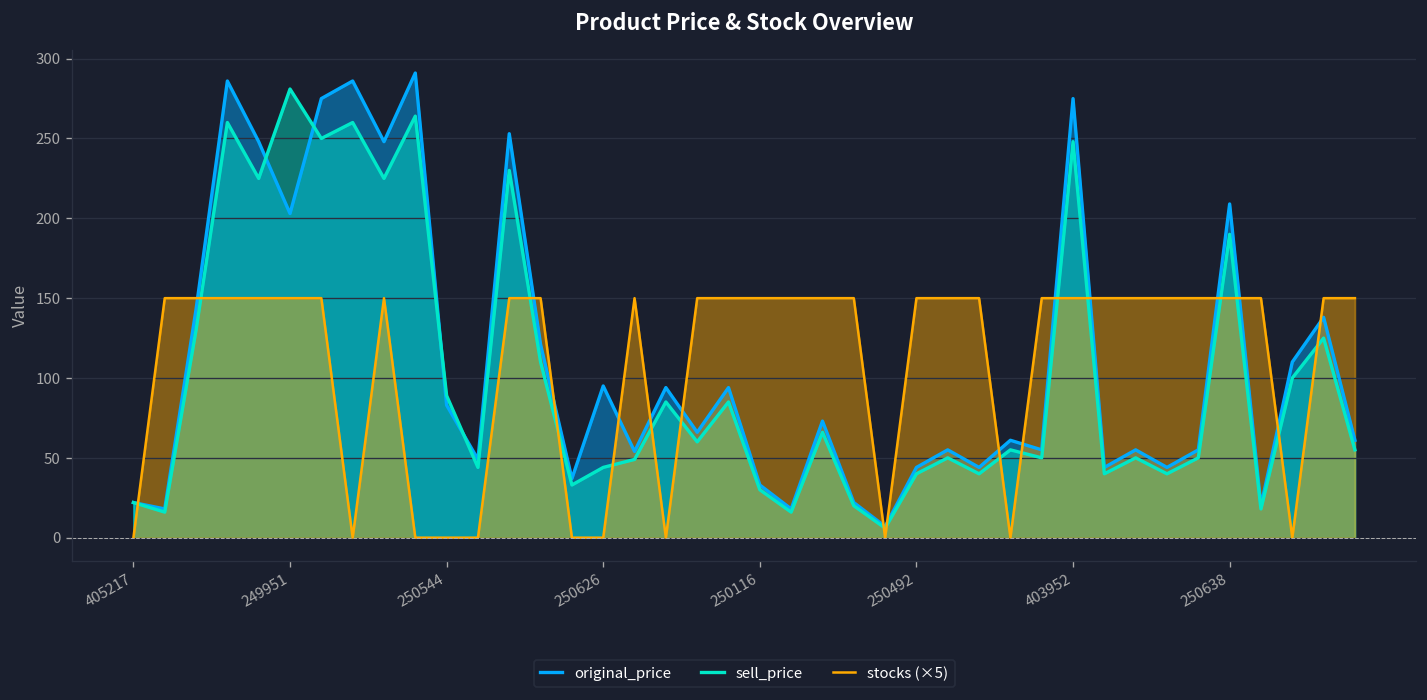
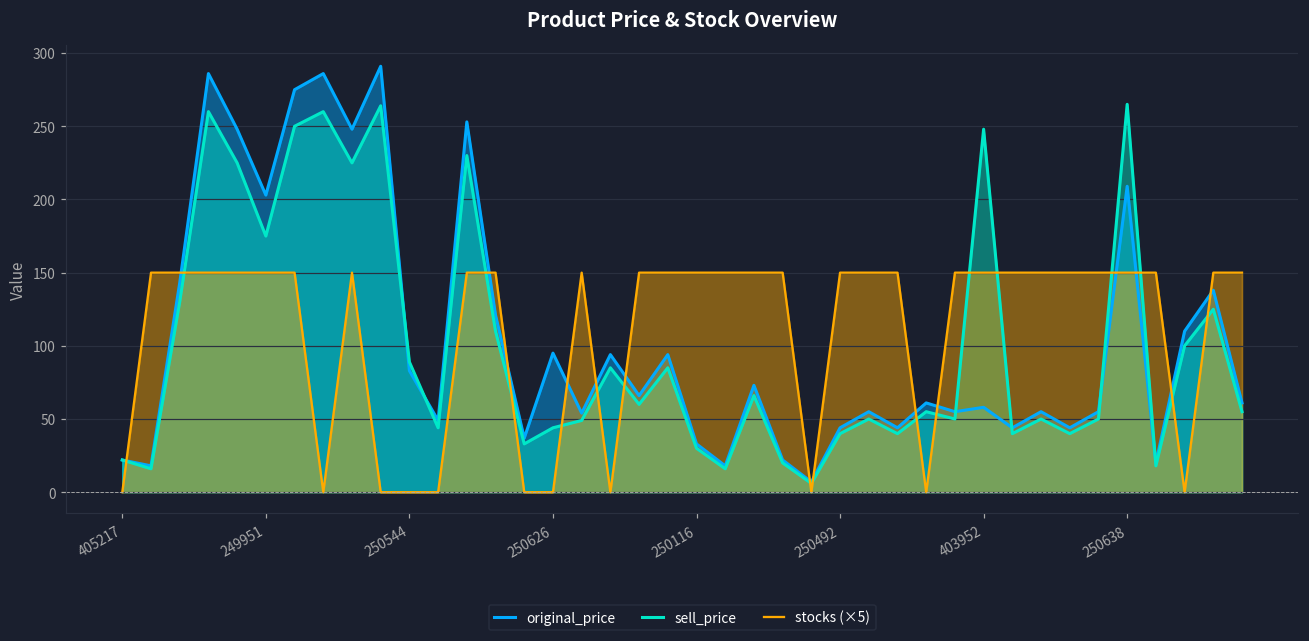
sell_price, 249951: 281 -> 175
original_price, 403952: 275 -> 58
sell_price, 250638: 190 -> 265
